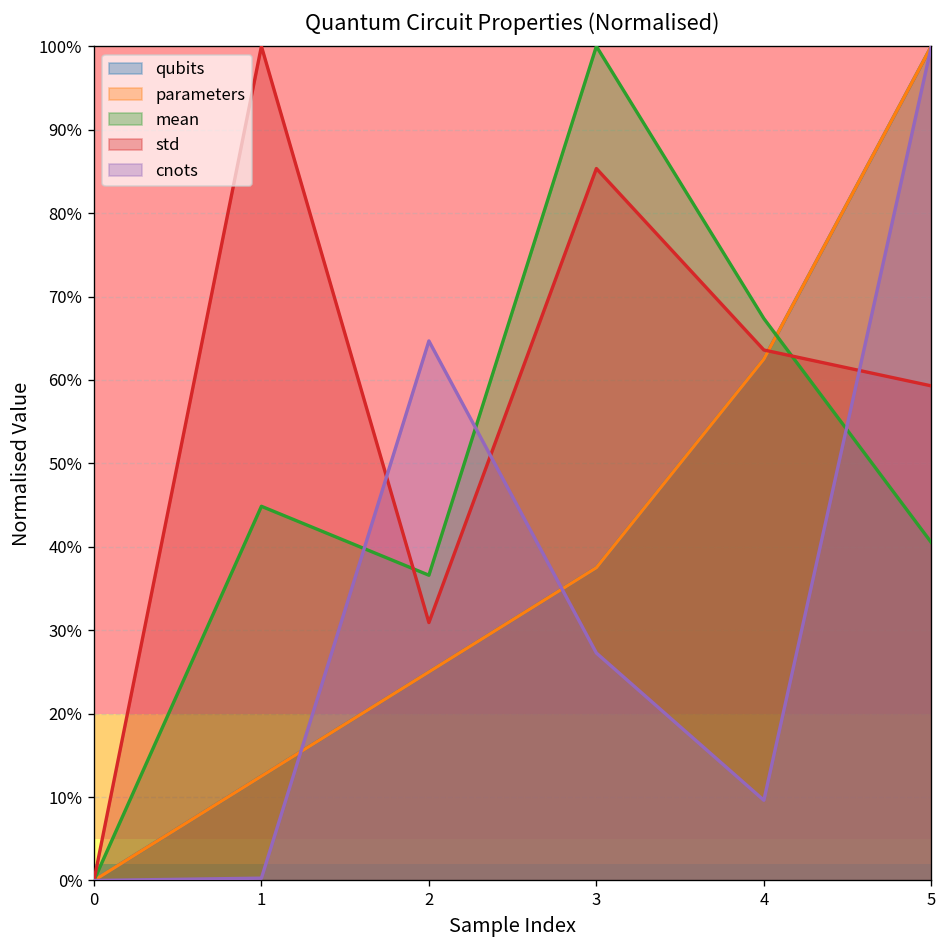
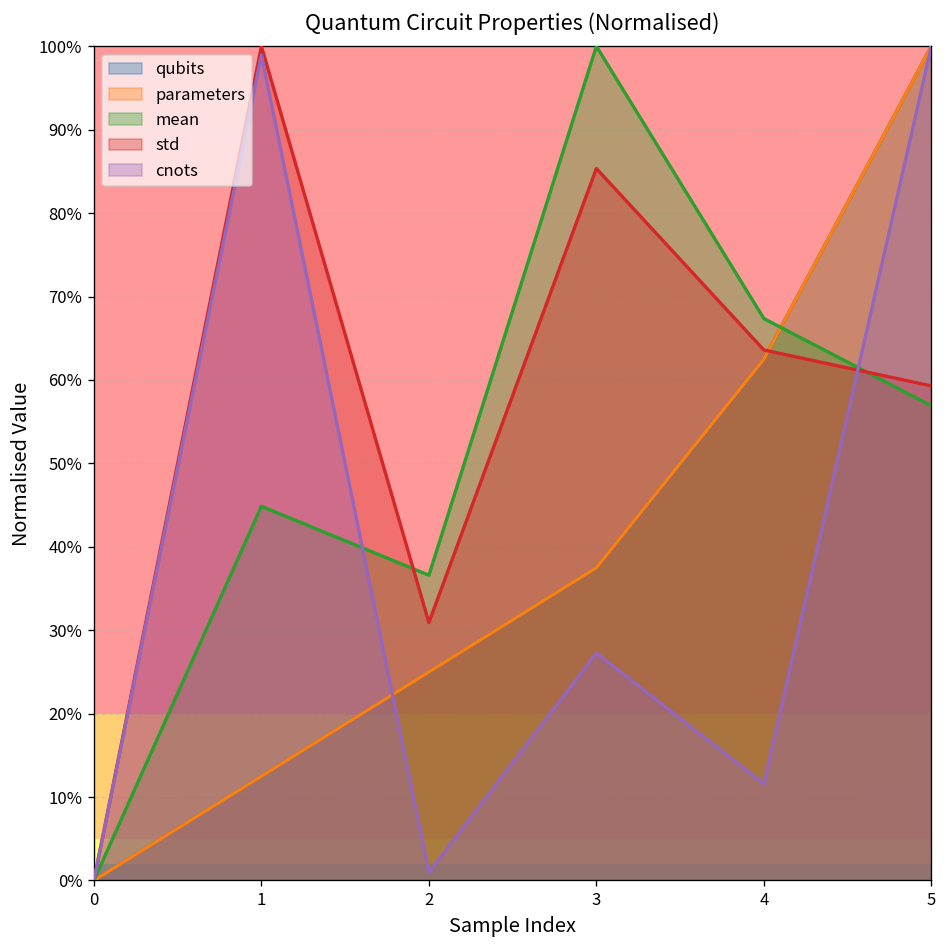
cnots, 1: 0% -> 99%
cnots, 2: 65% -> 1%
cnots, 4: 10% -> 12%
mean, 5: 41% -> 57%
